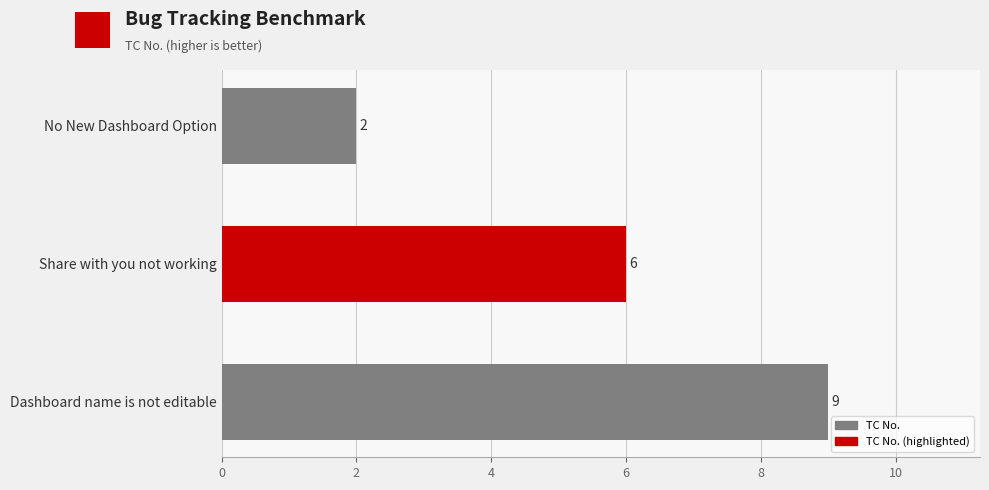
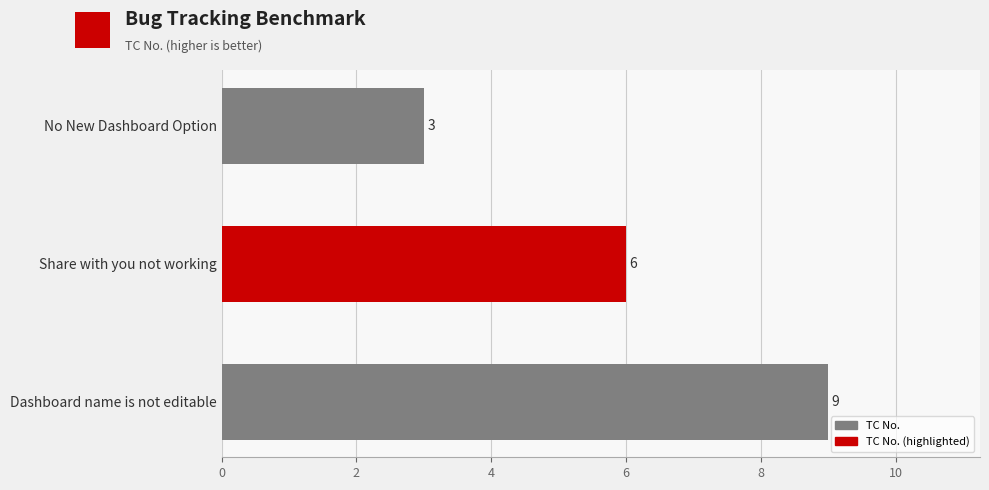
No New Dashboard Option: 2 -> 3
